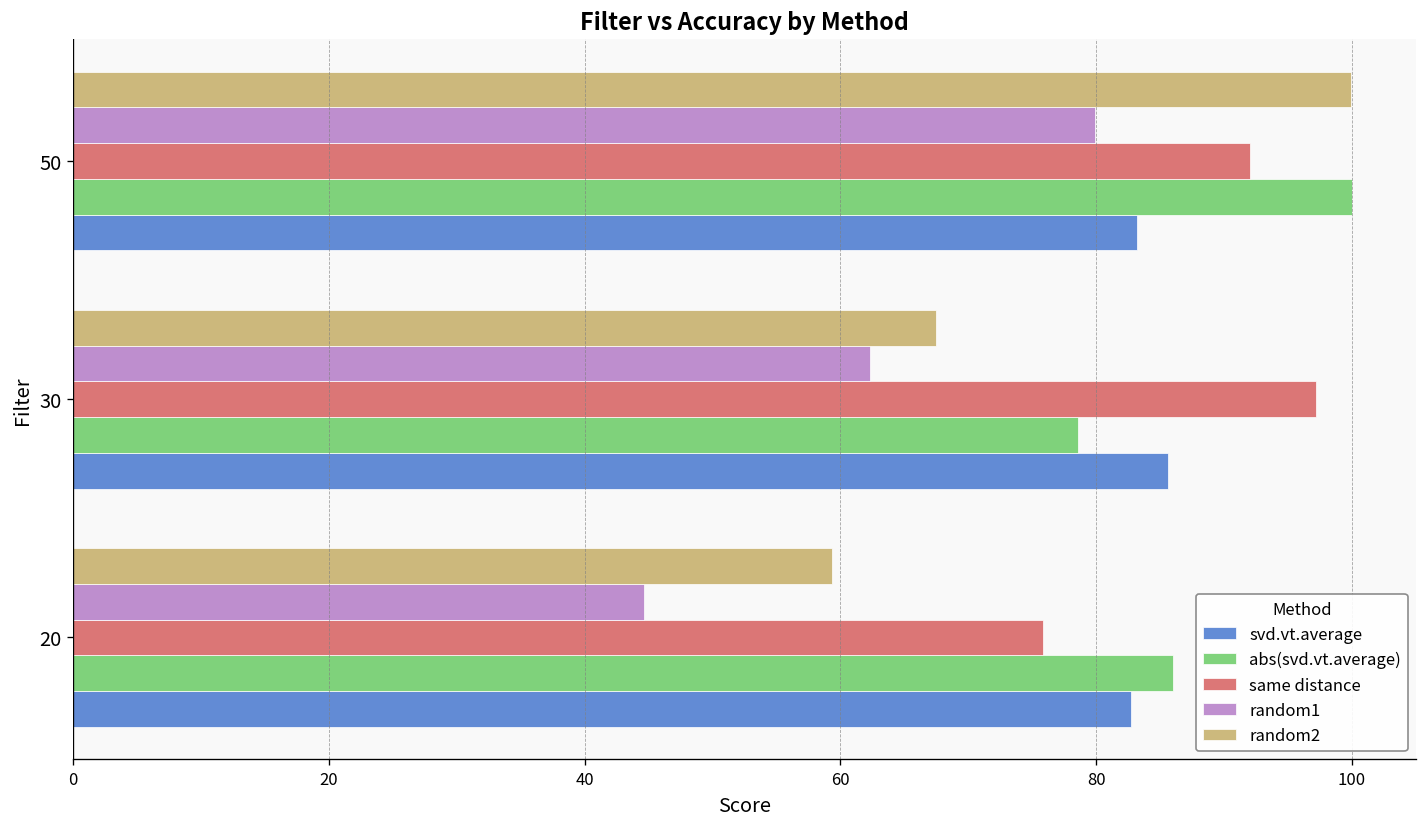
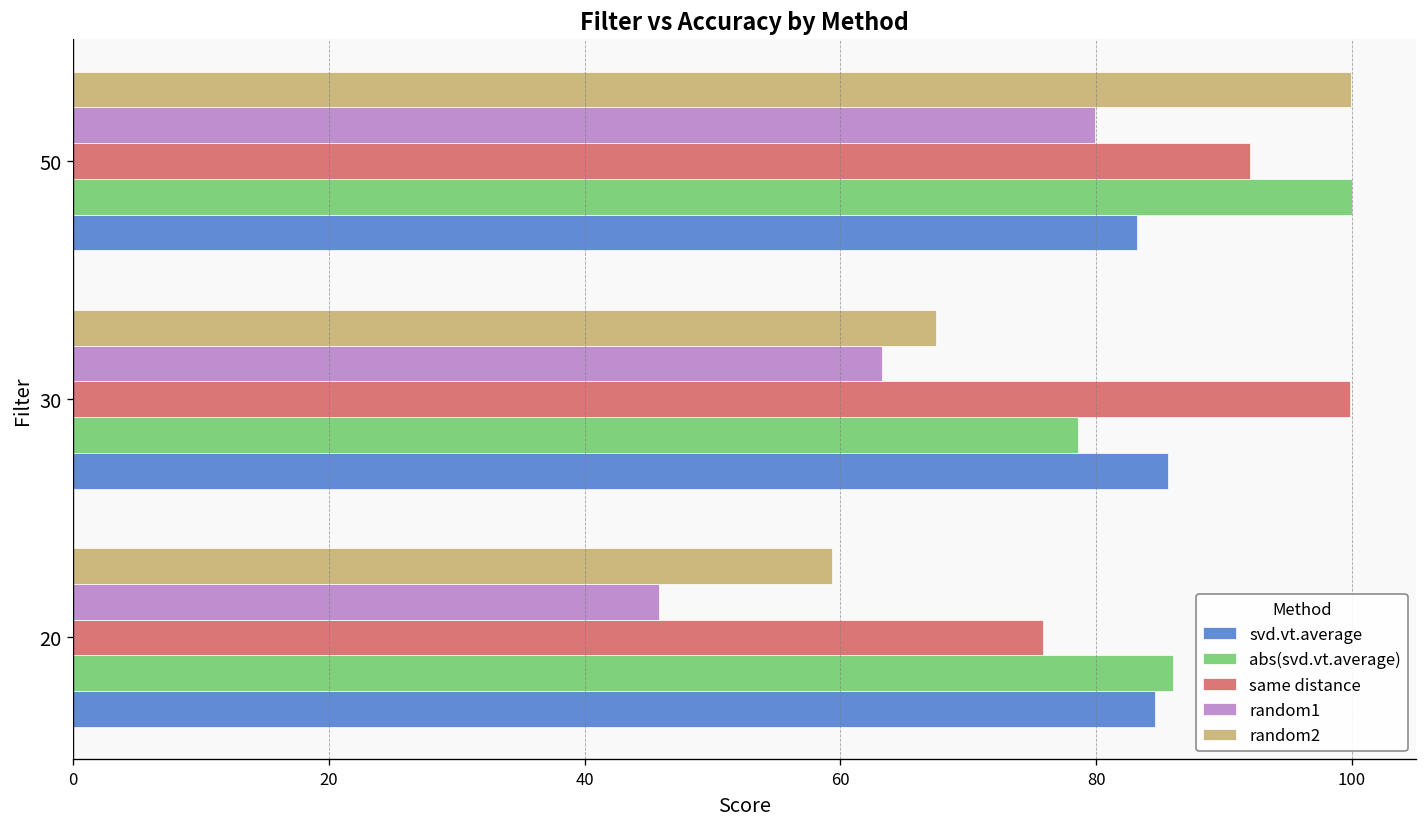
random1, 30: 62.3 -> 63.3
same distance, 30: 97.2 -> 99.8
random1, 20: 44.7 -> 45.8
svd.vt.average, 20: 82.7 -> 84.6
